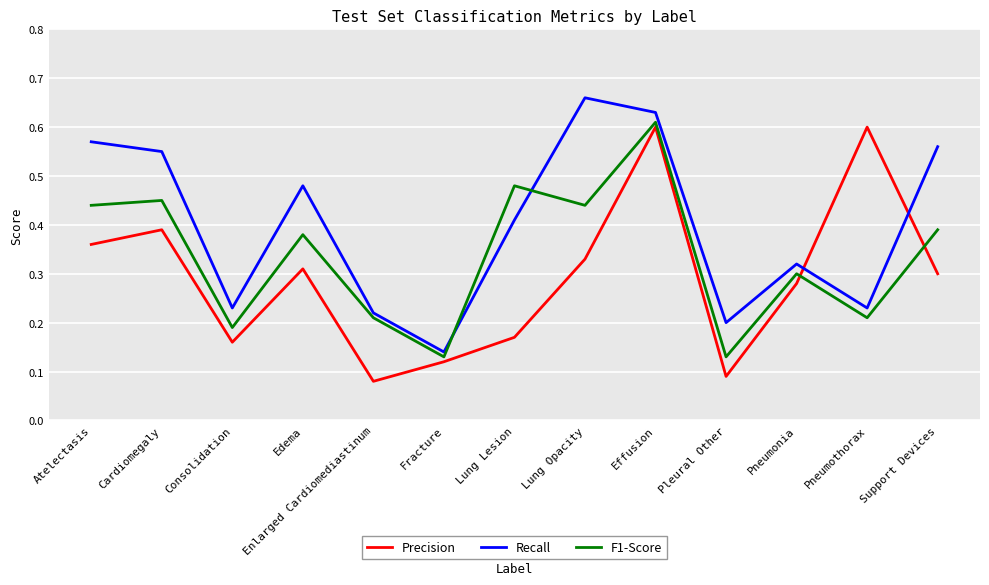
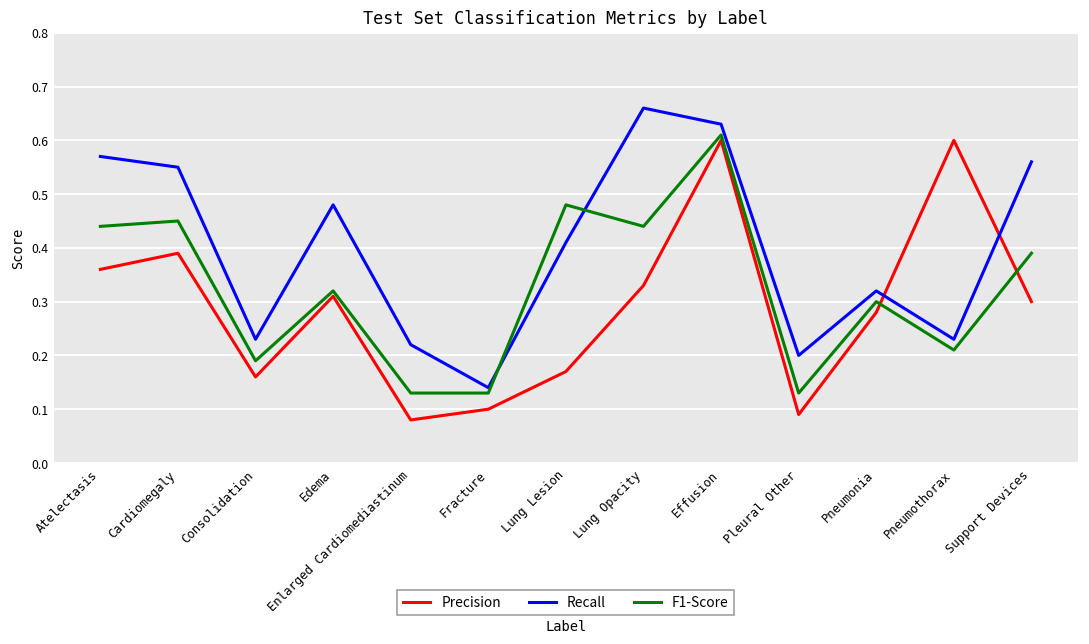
F1-Score, Edema: 0.38 -> 0.32
F1-Score, Enlarged Cardiomediastinum: 0.21 -> 0.13
Precision, Fracture: 0.12 -> 0.10
